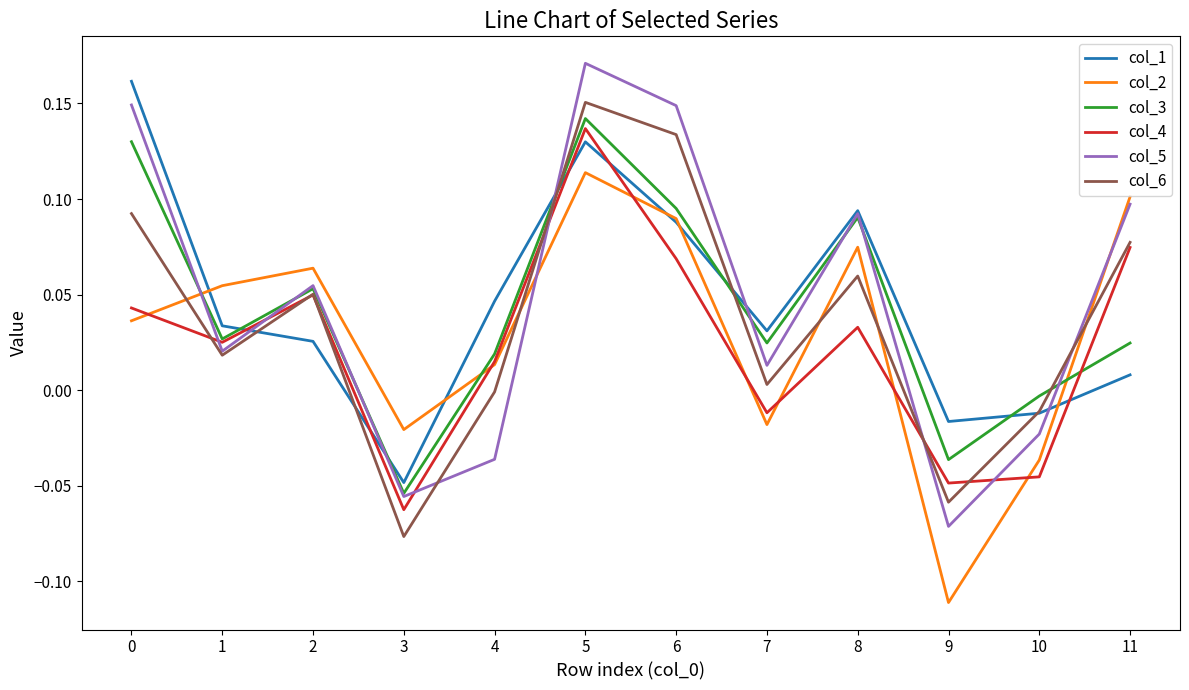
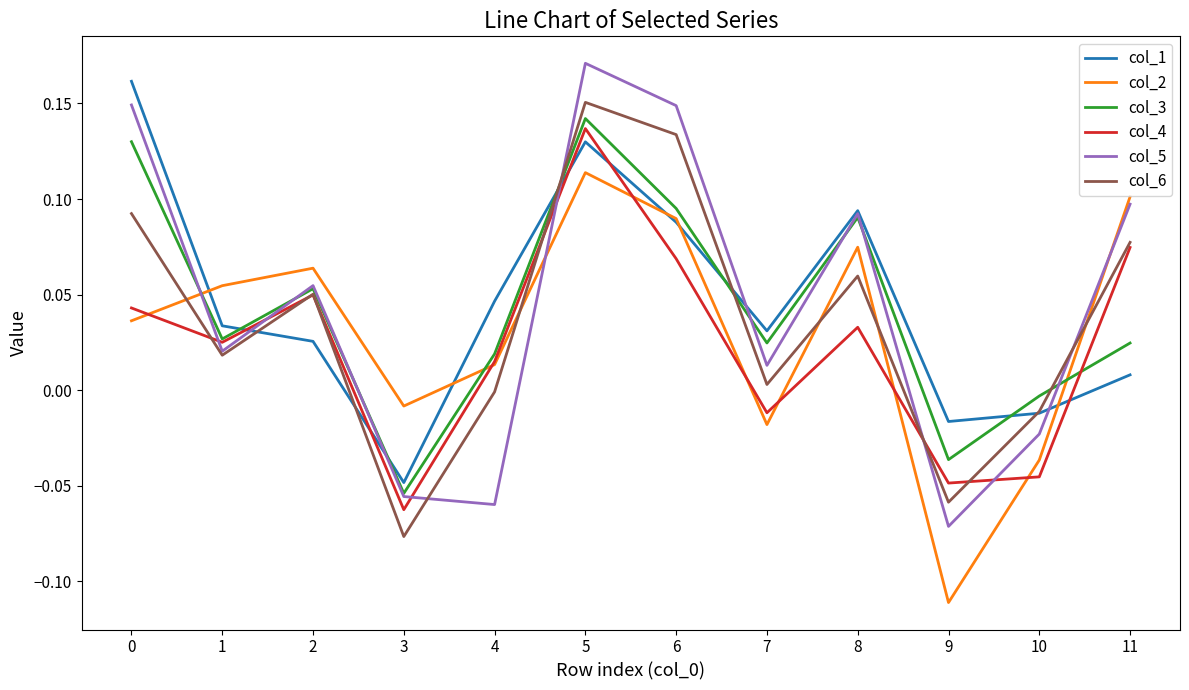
col_2, 3: -0.021 -> -0.008
col_5, 4: -0.036 -> -0.060
